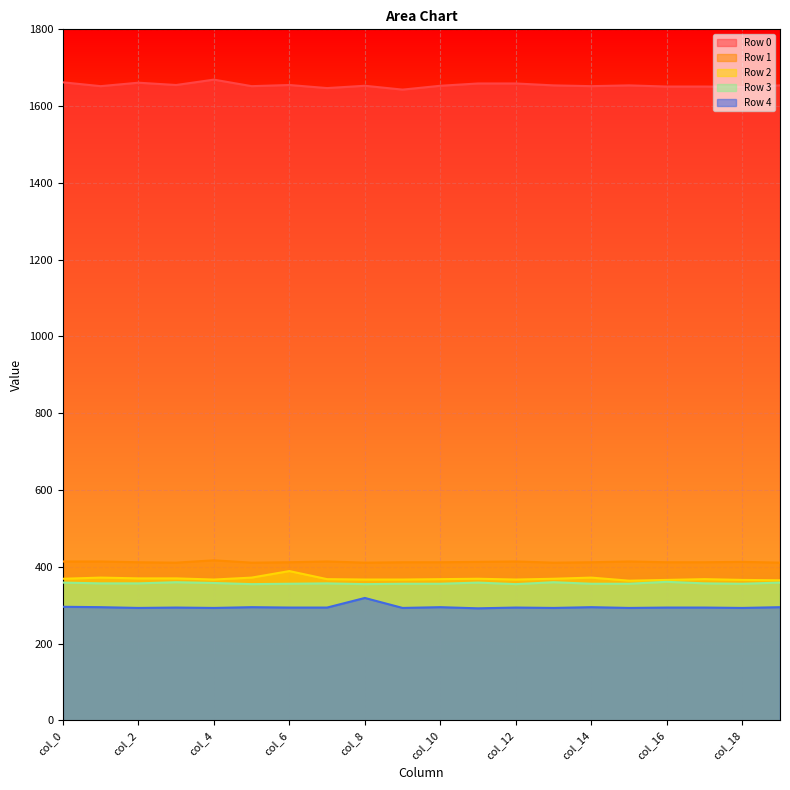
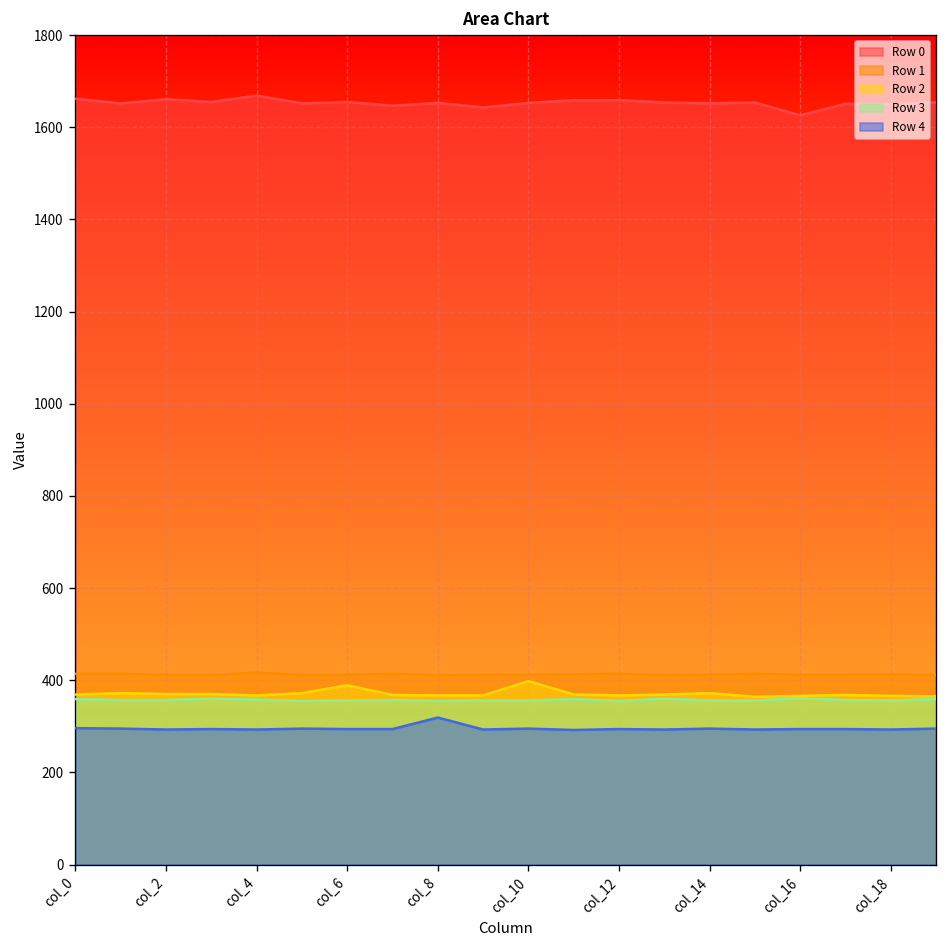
Row 2, col_10: 370 -> 400
Row 0, col_16: 1650 -> 1630
